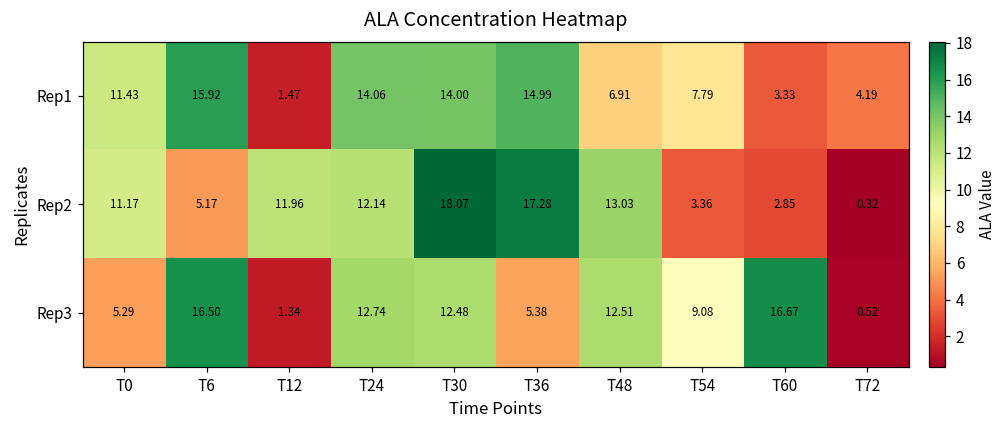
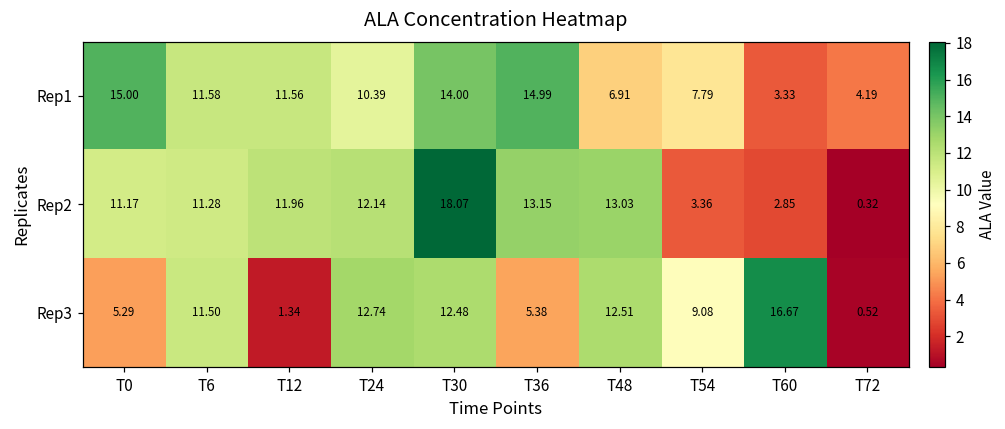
Rep1, T0: 11.43 -> 15.00
Rep1, T6: 15.92 -> 11.58
Rep1, T12: 1.47 -> 11.56
Rep1, T24: 14.06 -> 10.39
Rep2, T6: 5.17 -> 11.28
Rep2, T36: 17.28 -> 13.15
Rep3, T6: 16.50 -> 11.50
